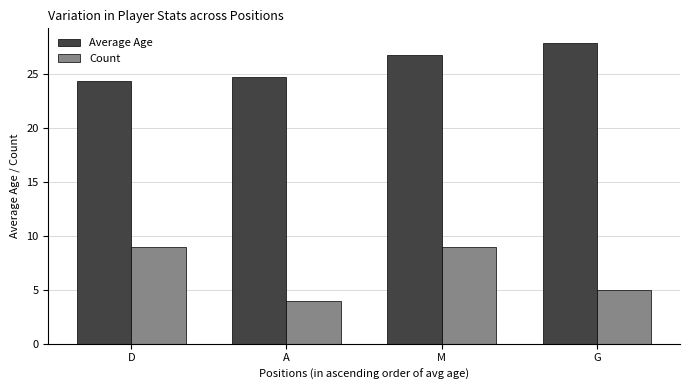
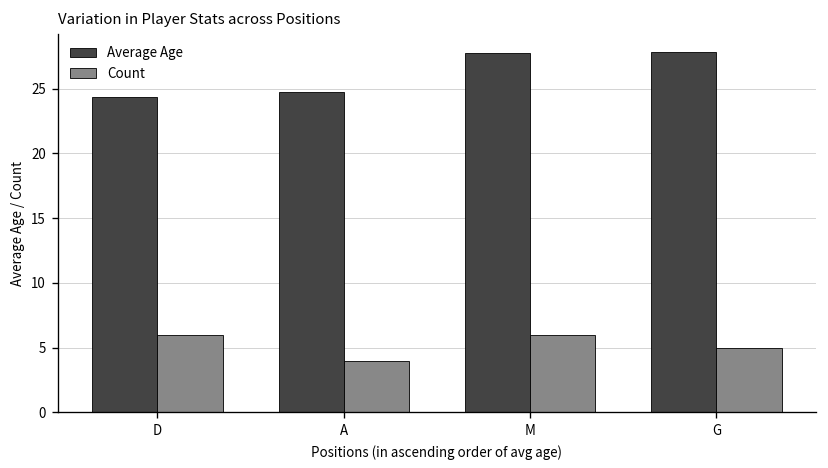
Count, D: 9 -> 6
Average Age, M: 26.8 -> 27.7
Count, M: 9 -> 6
